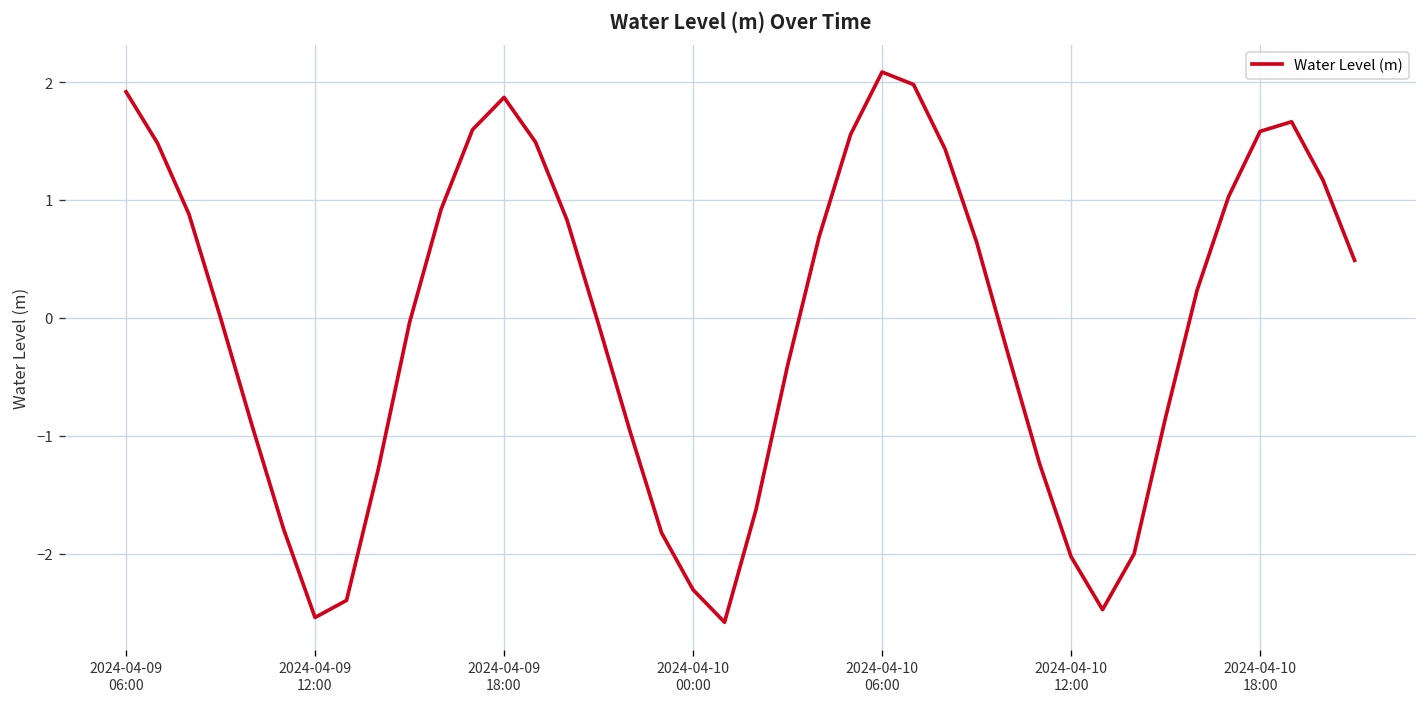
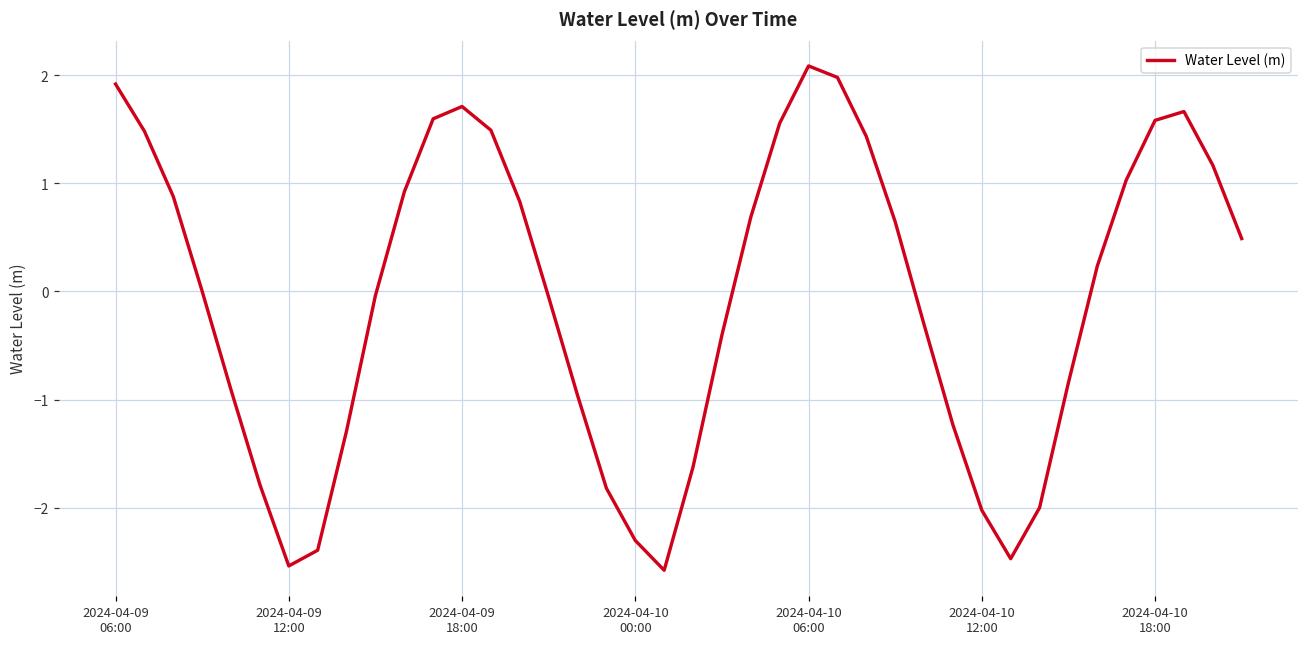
2024-04-09 18:00: 1.9 -> 1.7
